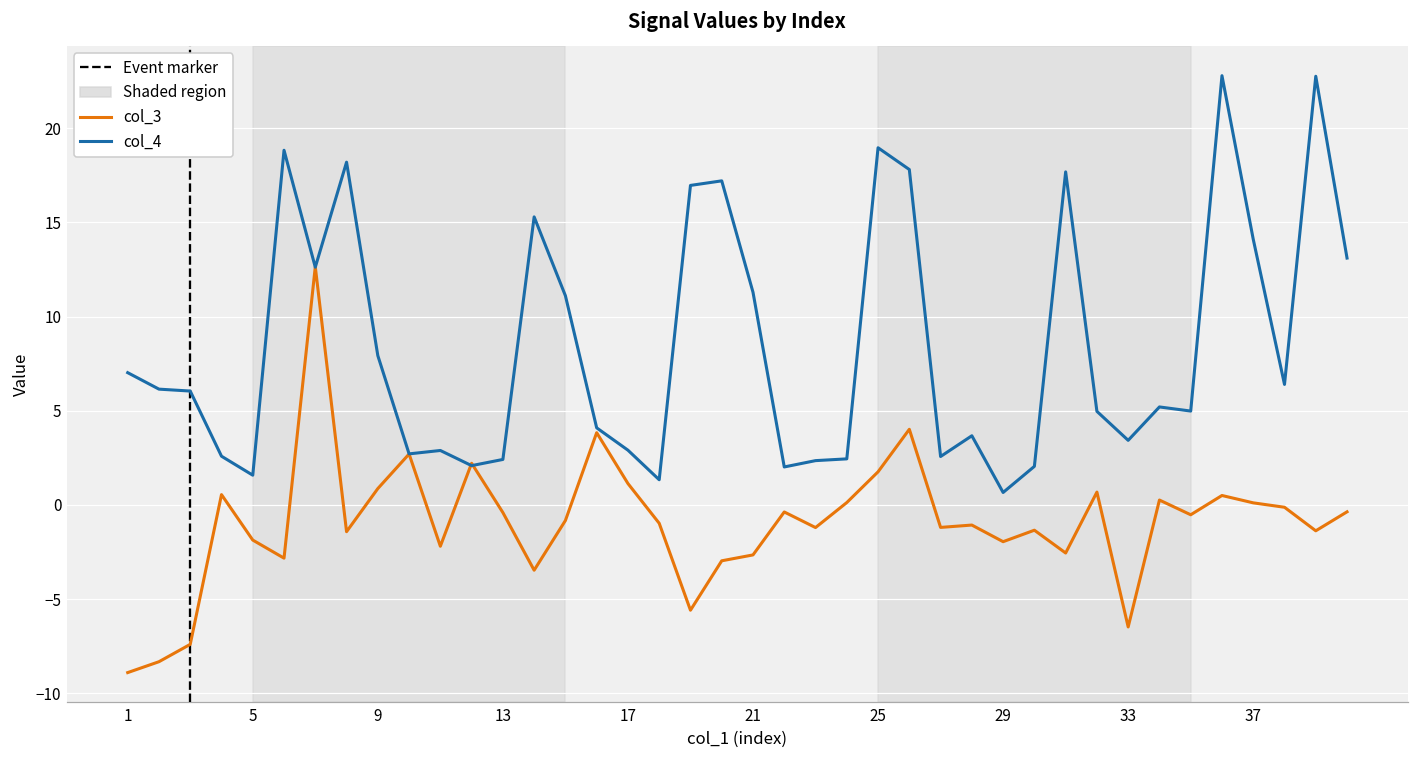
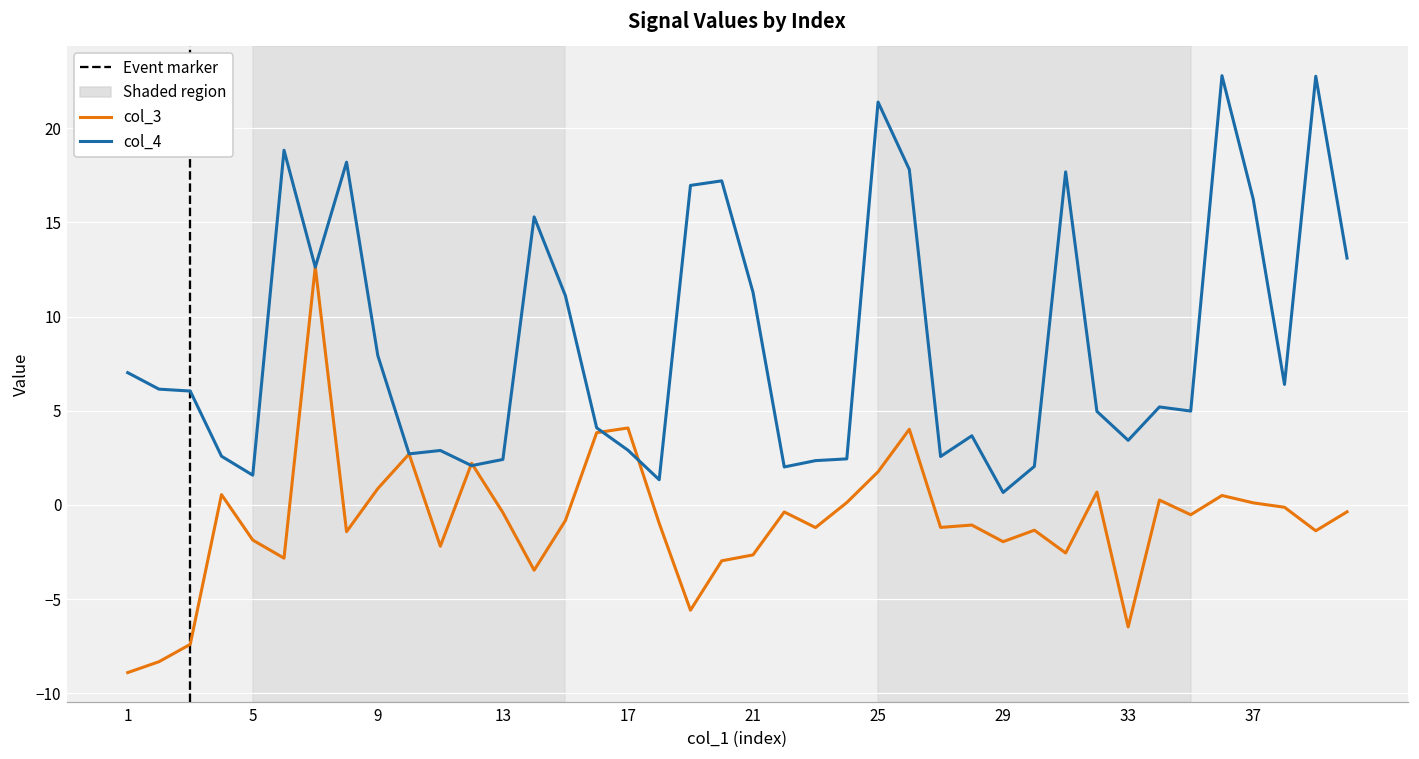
col_3, 17: 1.1 -> 4.1
col_4, 25: 19.0 -> 21.4
col_4, 37: 14.1 -> 16.2
